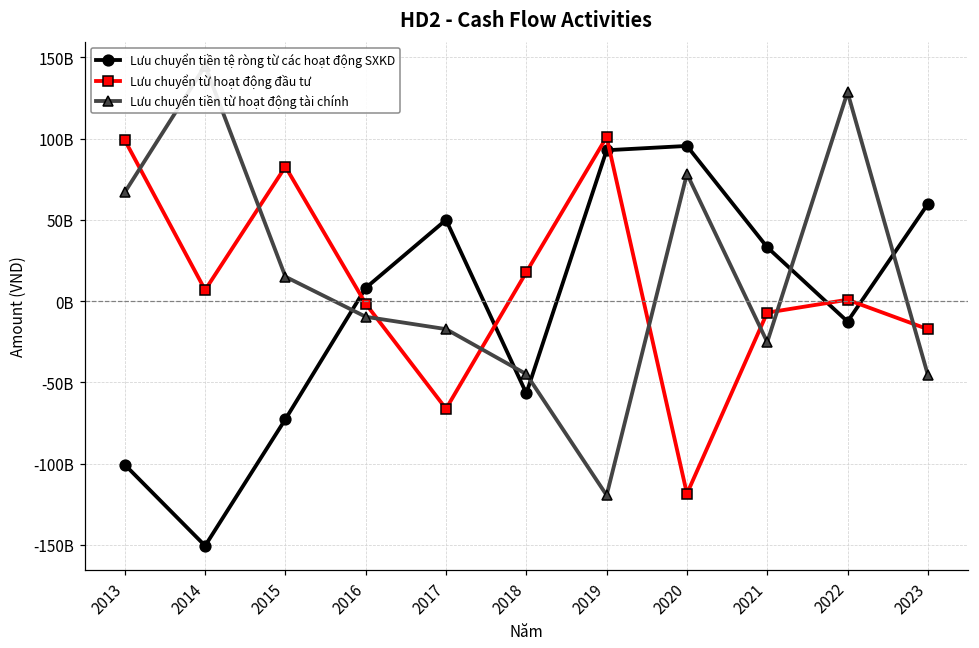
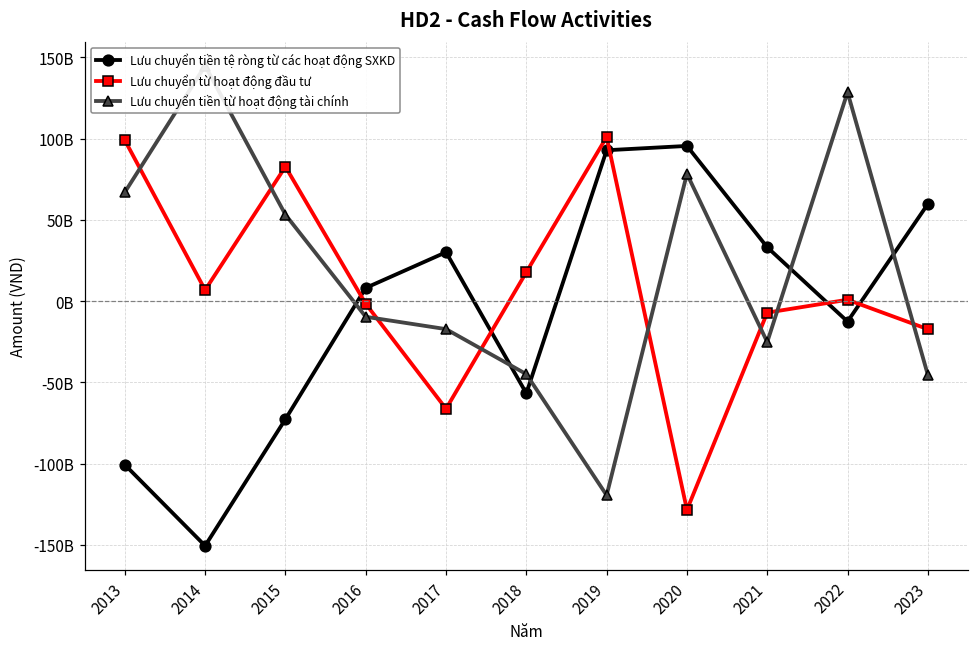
Lưu chuyển tiền từ hoạt động tài chính, 2015: 15000000000 -> 53000000000
Lưu chuyển tiền tệ ròng từ các hoạt động SXKD, 2017: 50000000000 -> 30000000000
Lưu chuyển từ hoạt động đầu tư, 2020: -118000000000 -> -128000000000
